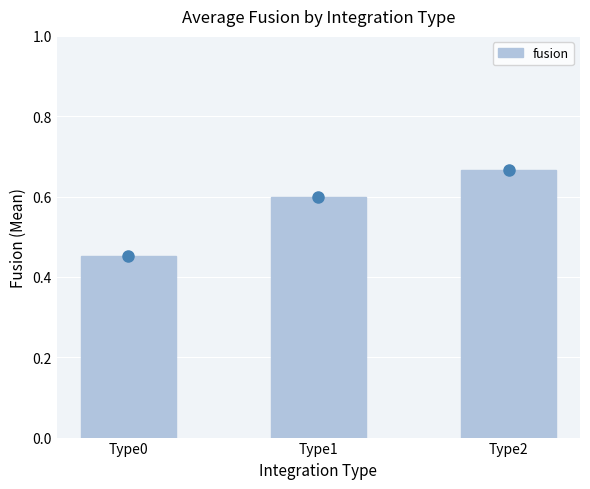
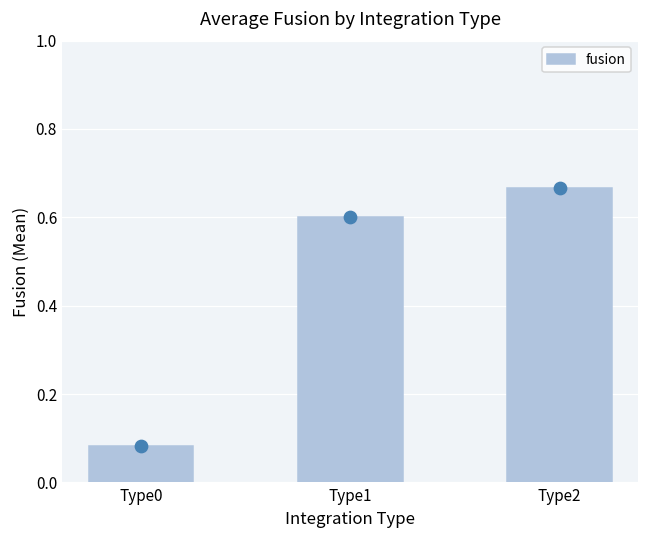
fusion, Type0: 0.45 -> 0.08
